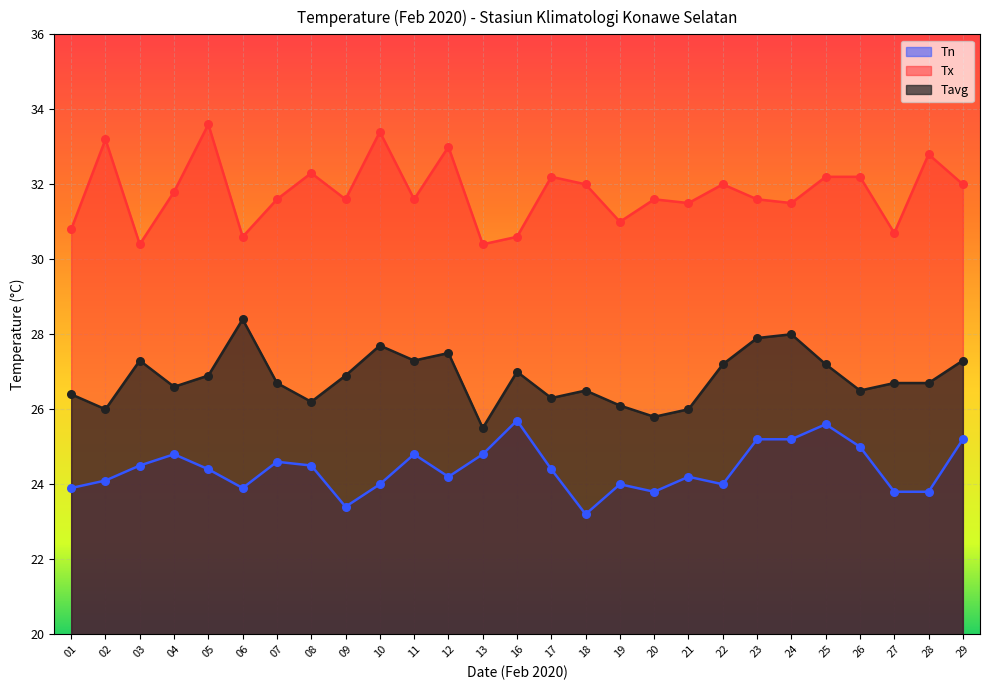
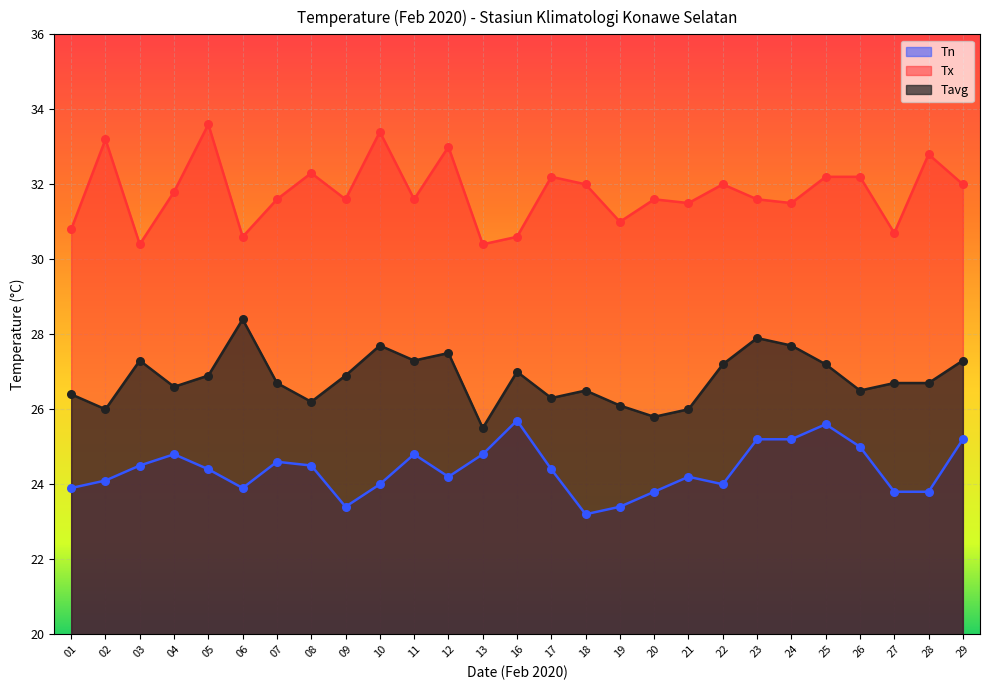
Tn, 19: 24.0 -> 23.4
Tavg, 24: 28.0 -> 27.7
